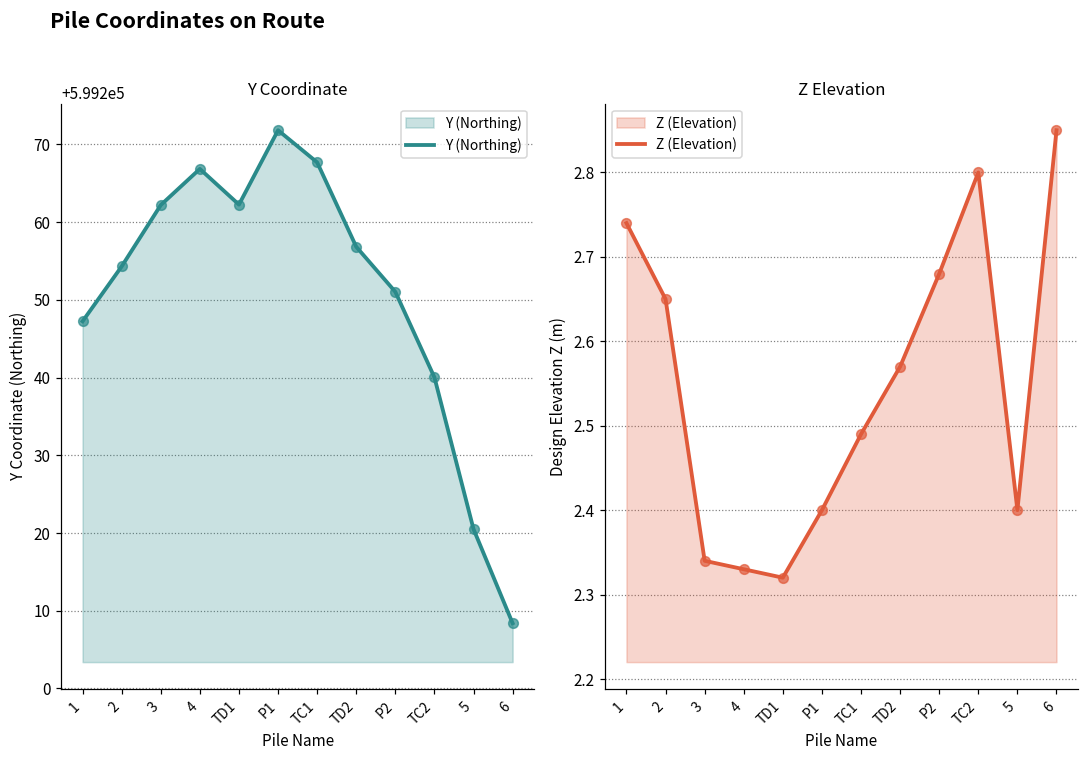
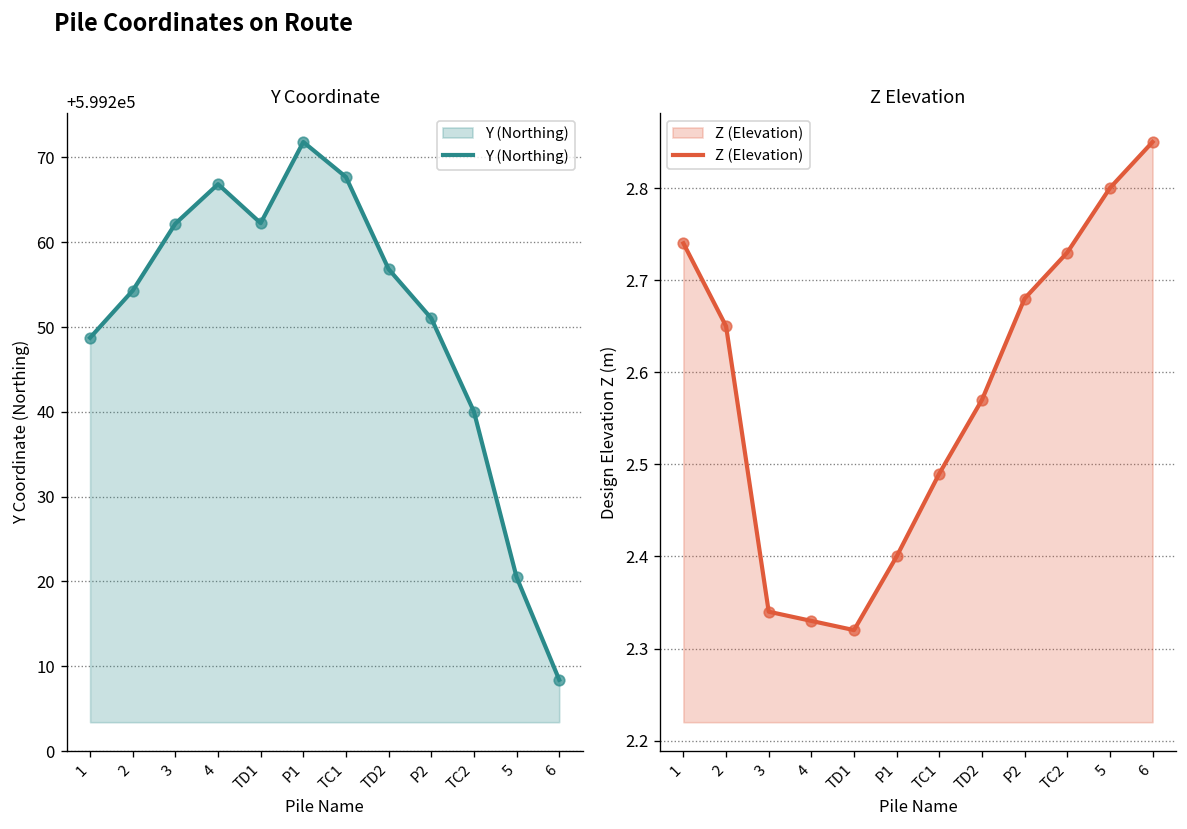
Y Coordinate, 1: 599247 -> 599249
Z Elevation, TC2: 2.80 -> 2.73
Z Elevation, 5: 2.4 -> 2.8
